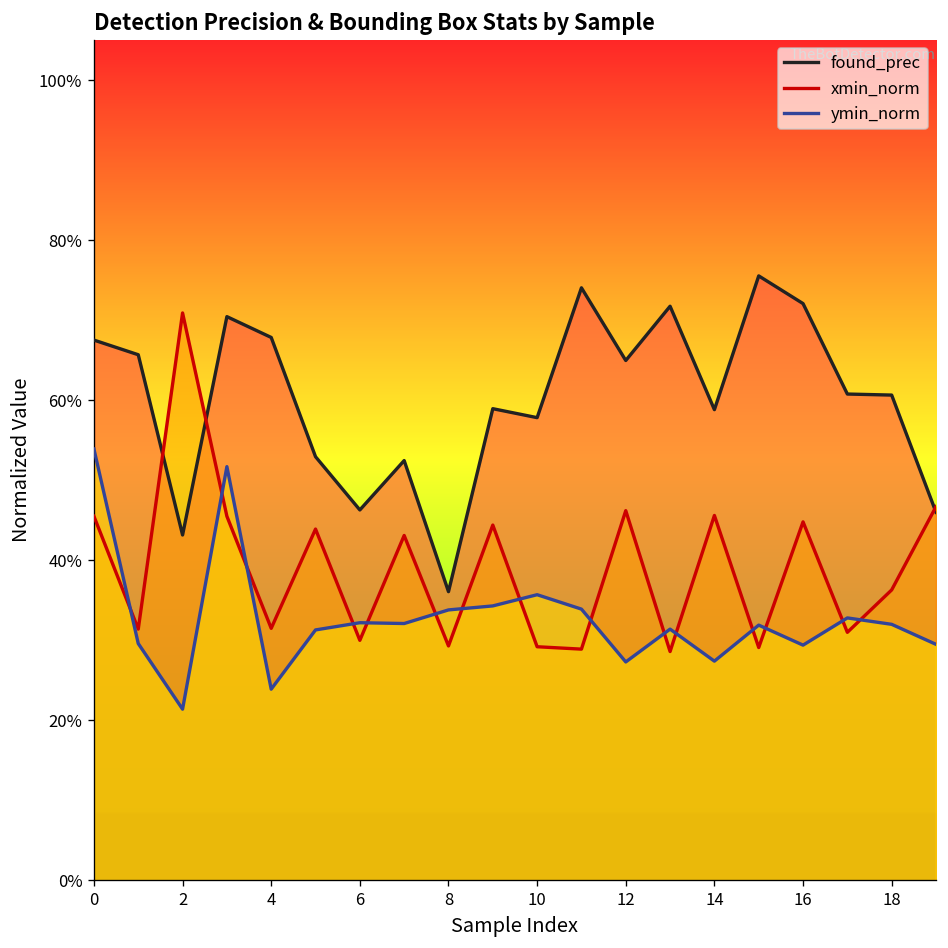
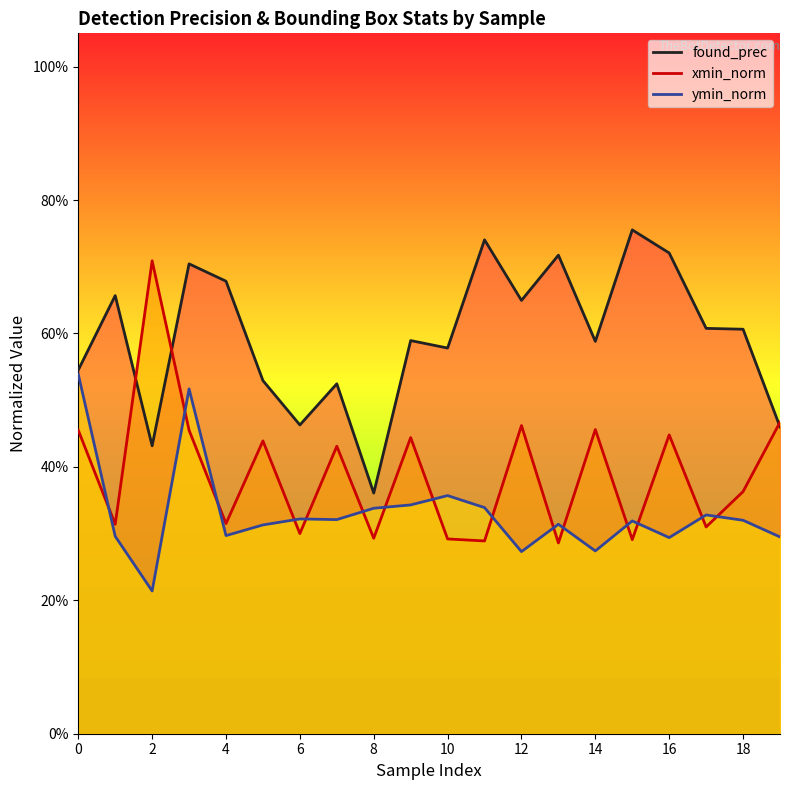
found_prec, 0: 68% -> 55%
ymin_norm, 4: 24% -> 30%
